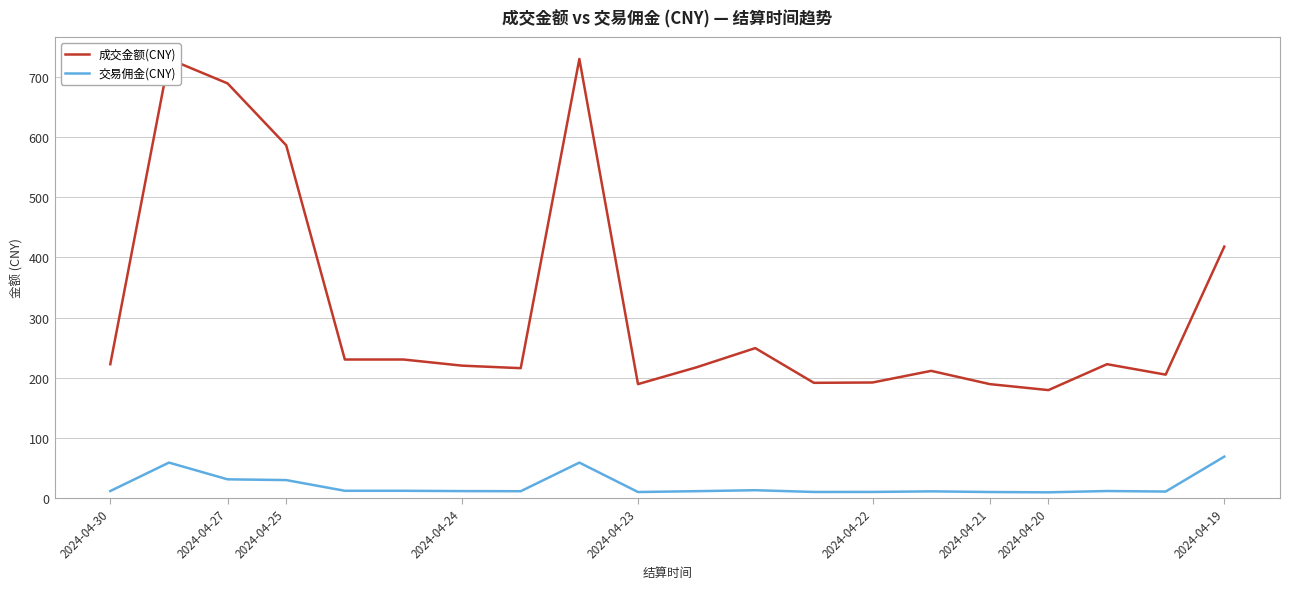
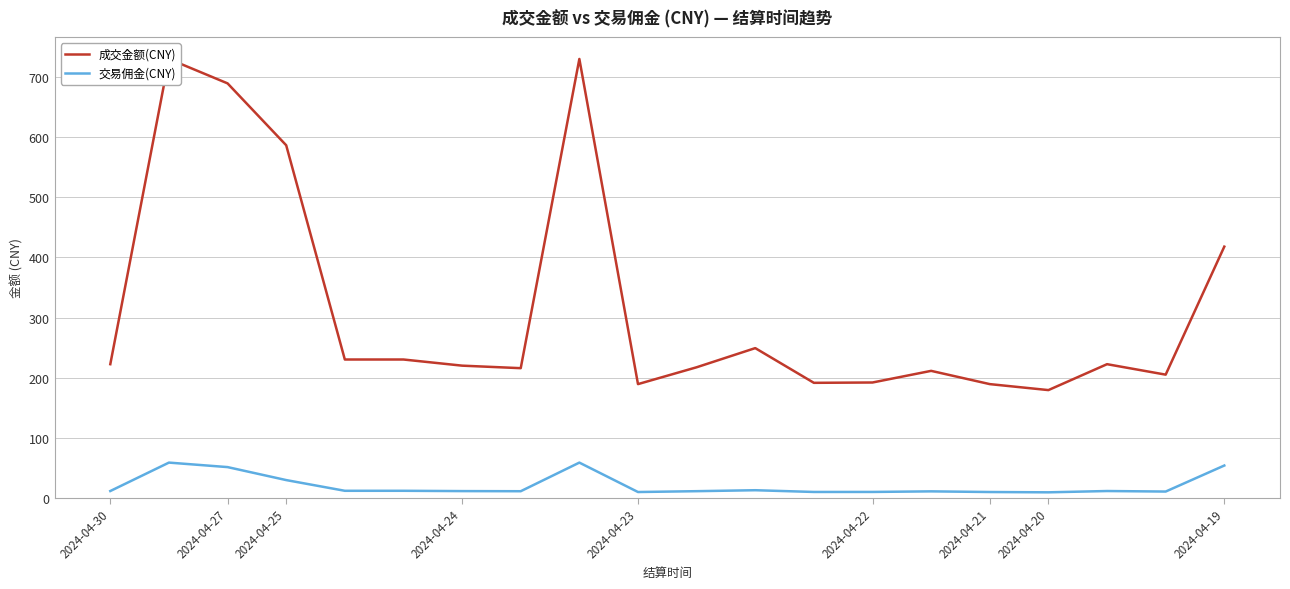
交易佣金(CNY), 2024-04-27: 30 -> 50
交易佣金(CNY), 2024-04-19: 70 -> 50
